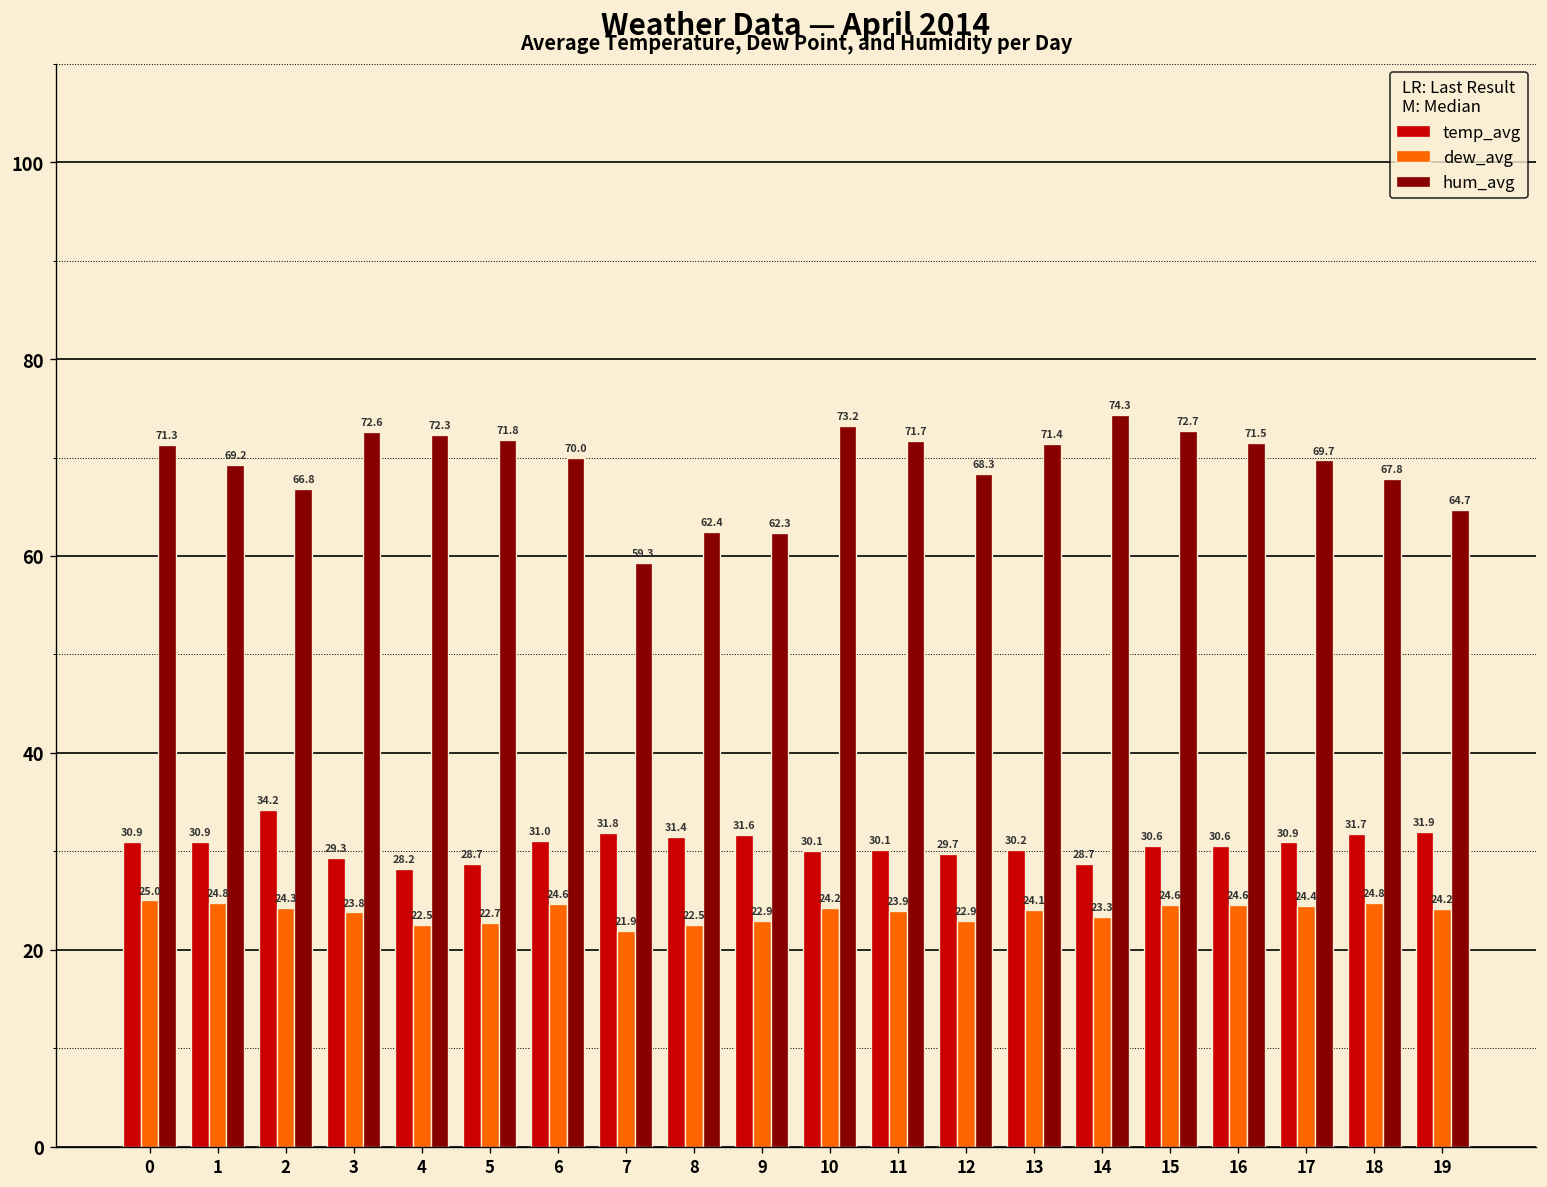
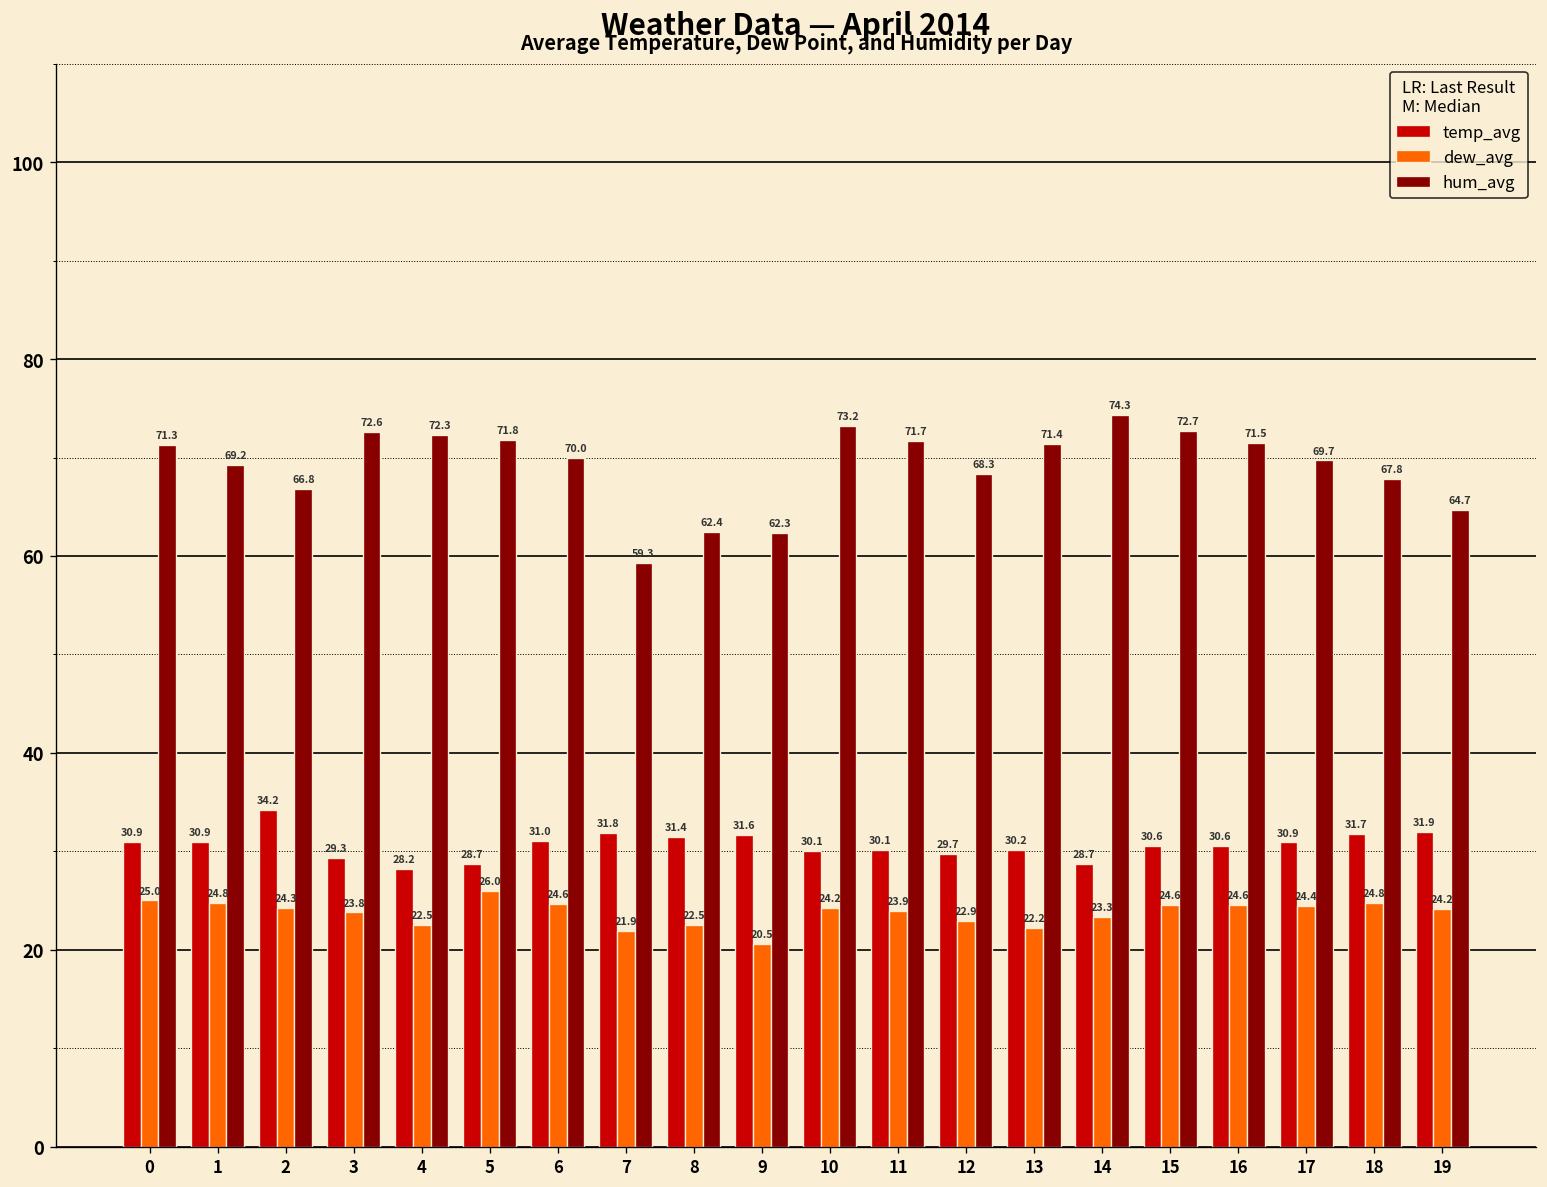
dew_avg, 5: 22.7 -> 26.0
dew_avg, 9: 22.9 -> 20.5
dew_avg, 13: 24.1 -> 22.2
